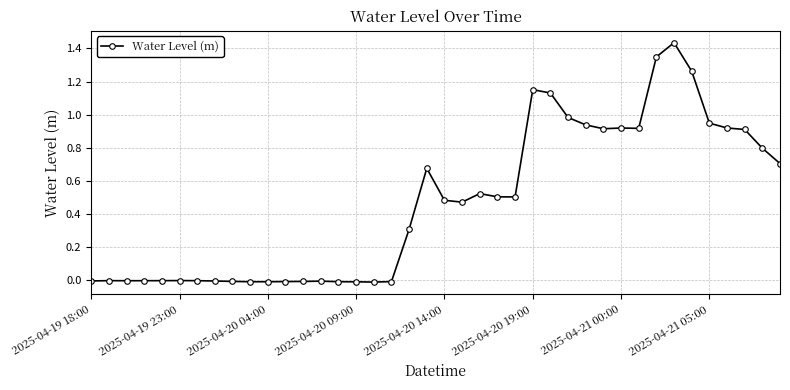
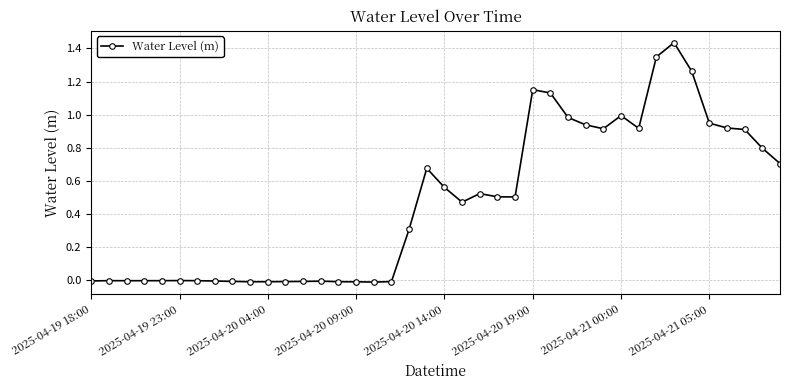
2025-04-20 14:00: 0.48 -> 0.56
2025-04-21 00:00: 0.92 -> 0.99
